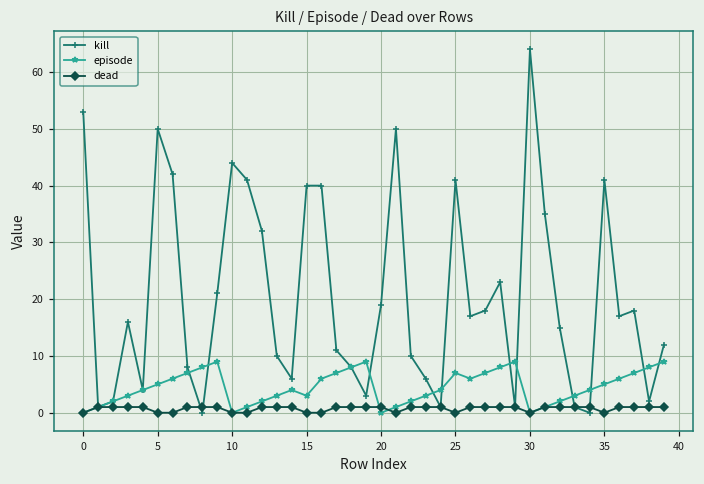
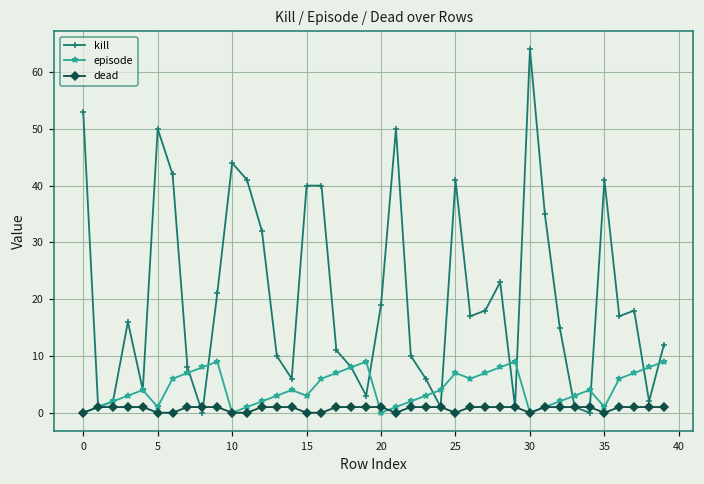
episode, 5: 5 -> 1
episode, 35: 5 -> 1
